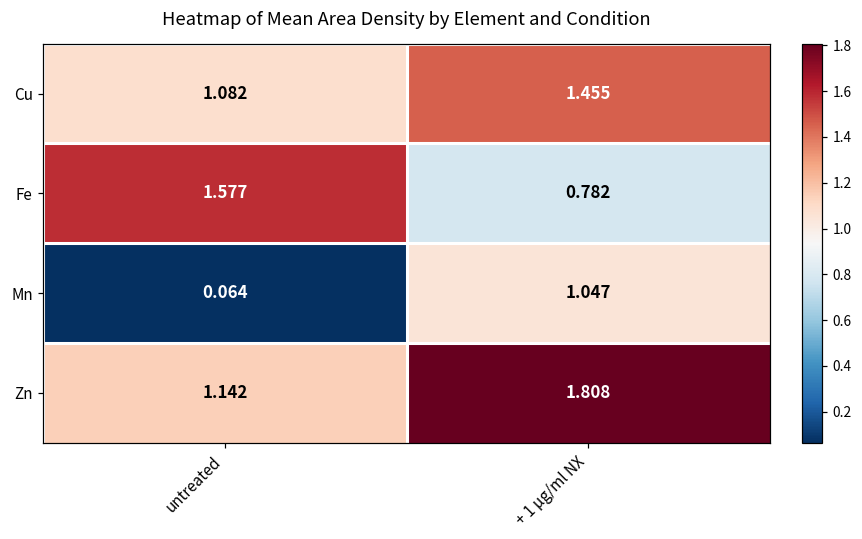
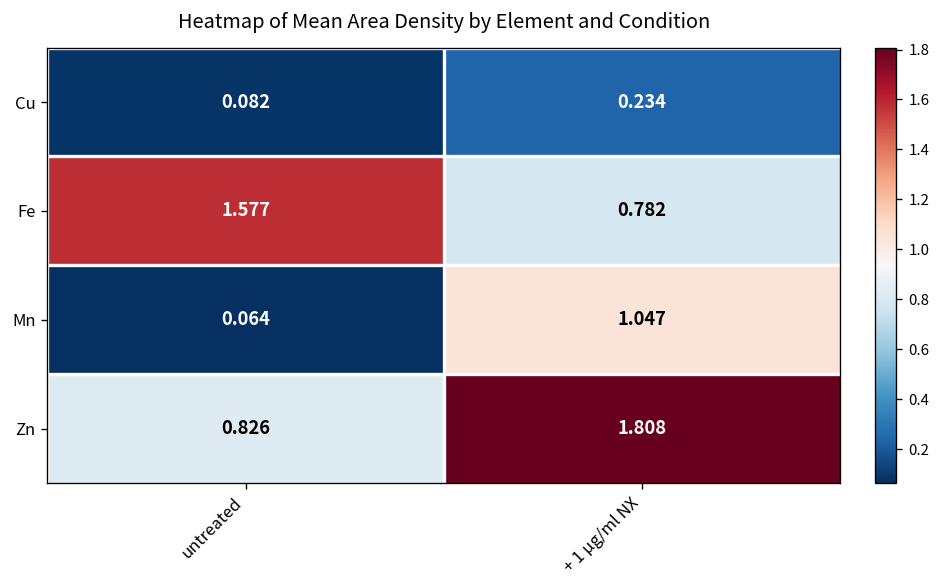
Cu, untreated: 1.082 -> 0.082
Cu, + 1 µg/ml NX: 1.455 -> 0.234
Zn, untreated: 1.142 -> 0.826
